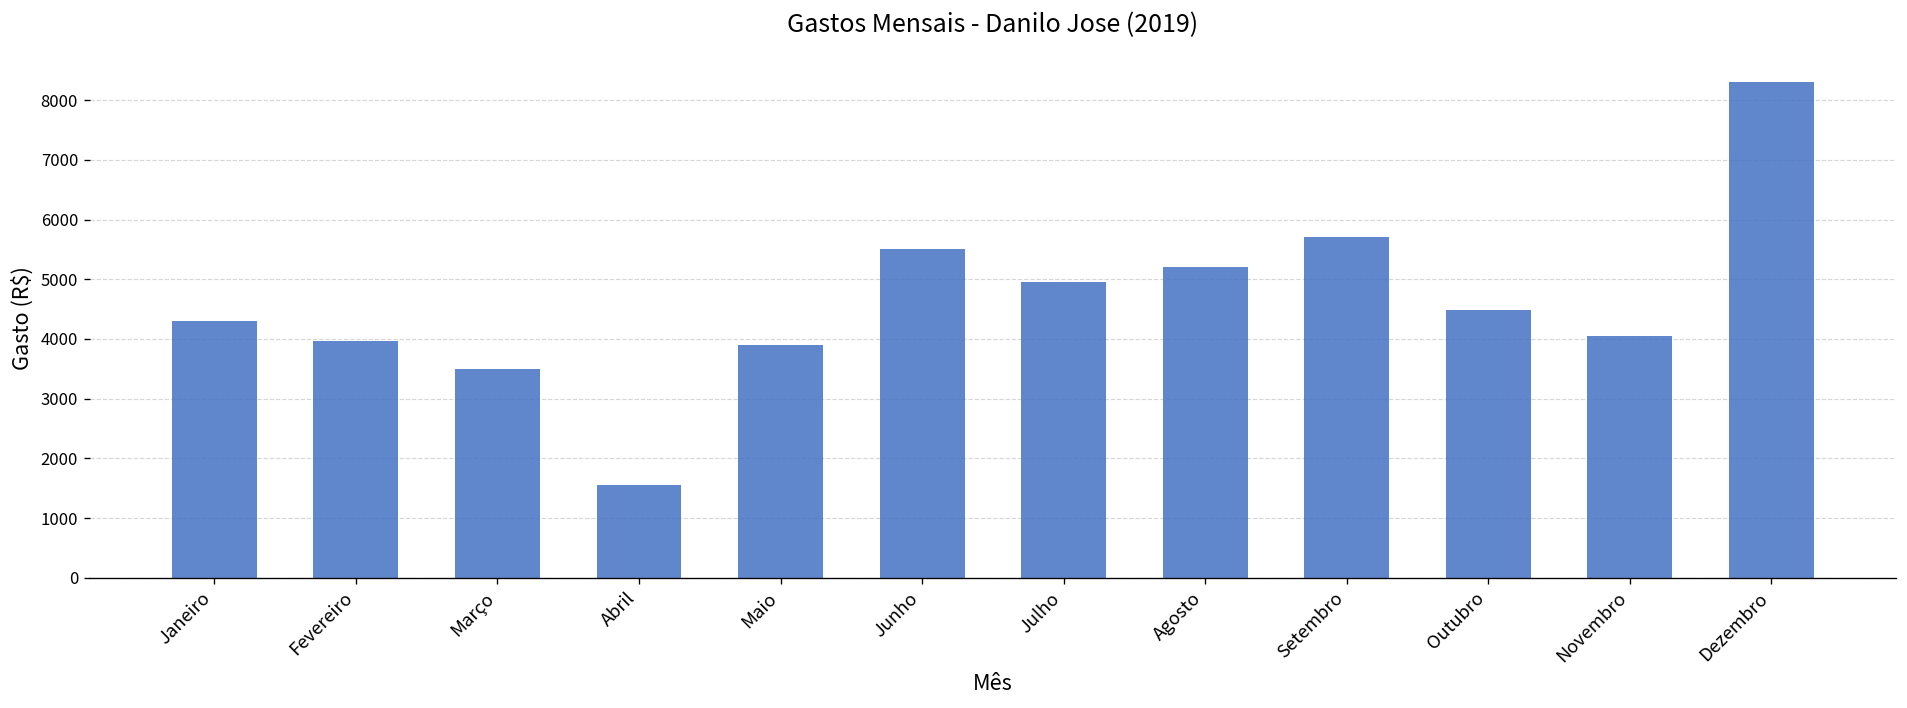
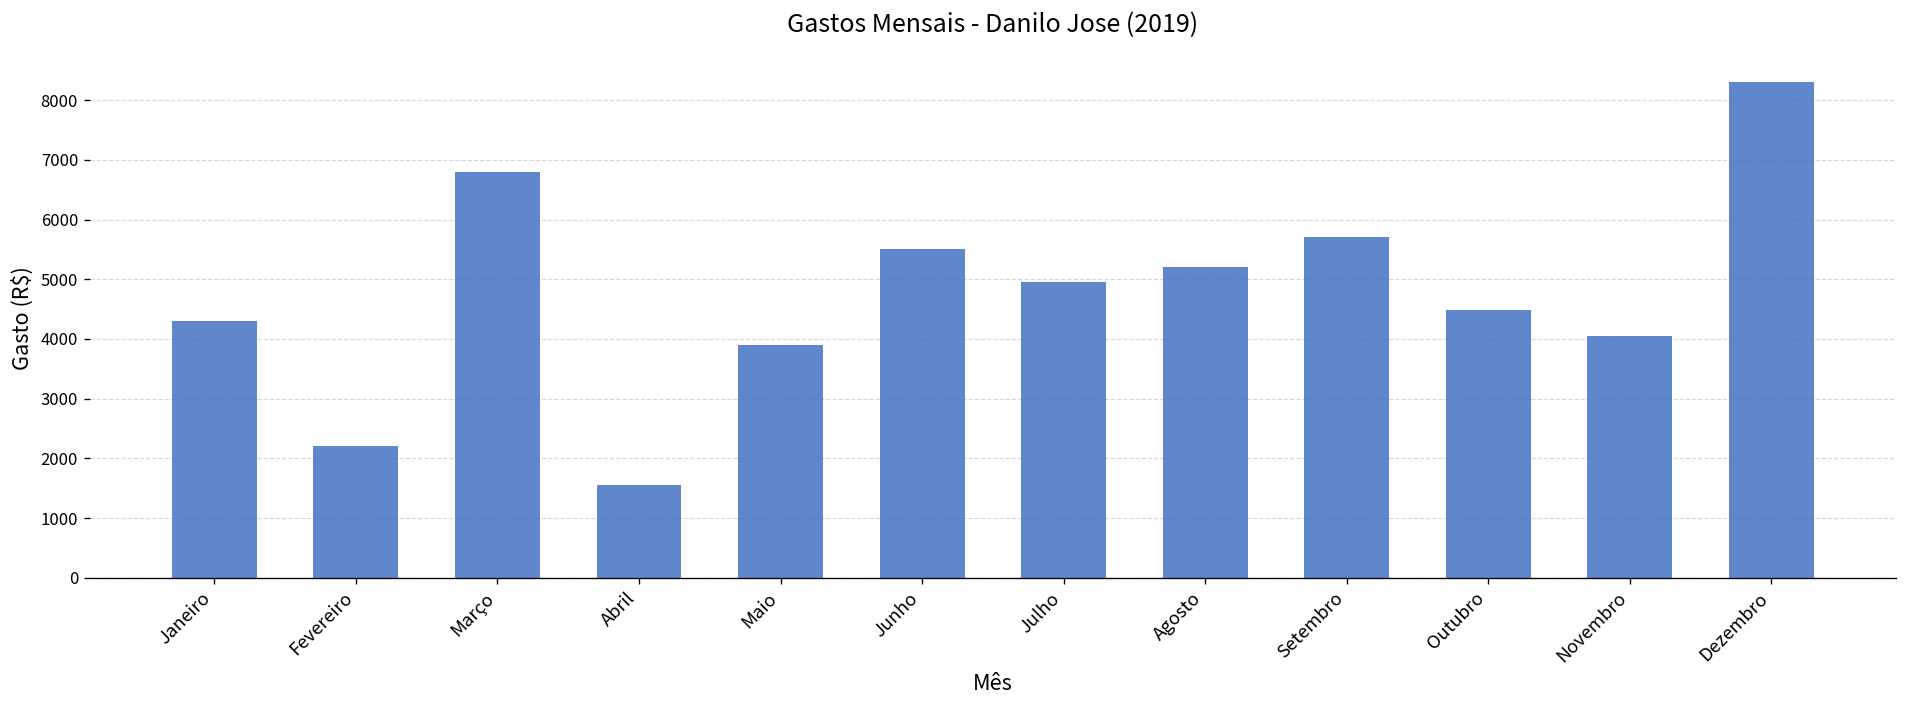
Fevereiro: 4000 -> 2200
Março: 3500 -> 6800
